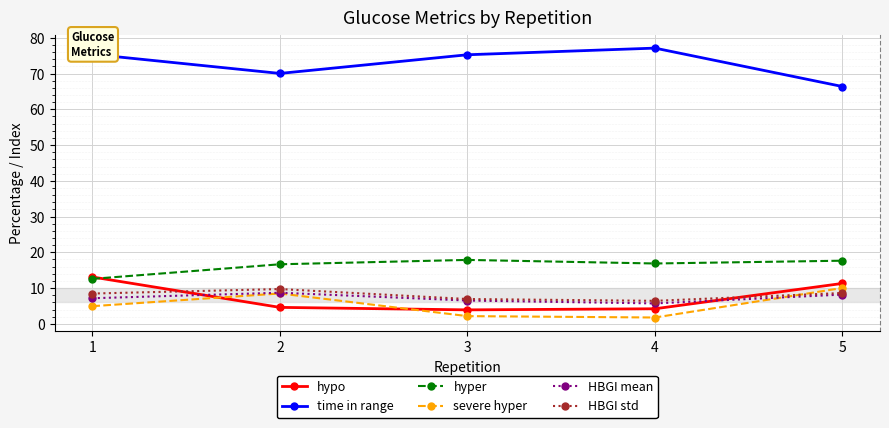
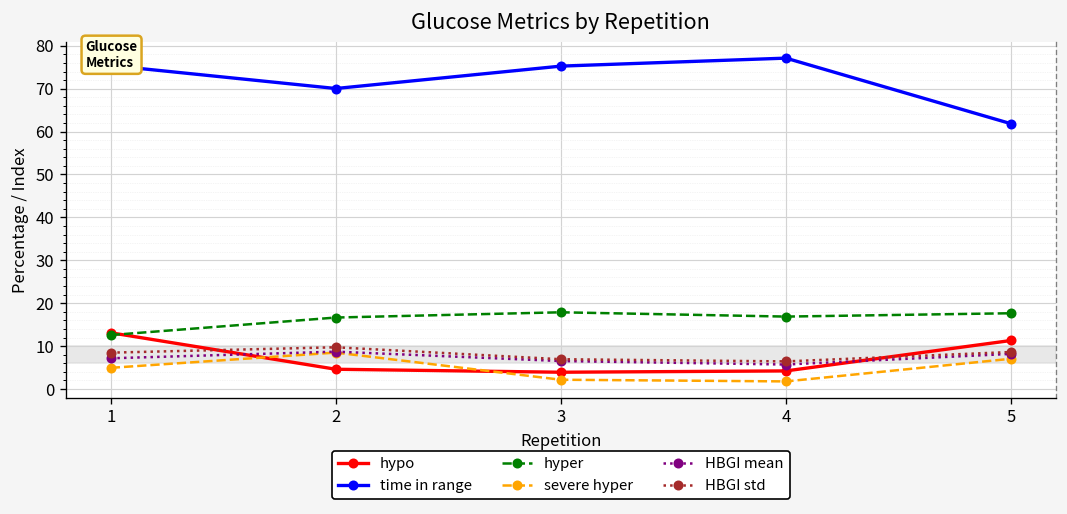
time in range, 5: 66 -> 62
severe hyper, 5: 10 -> 7
